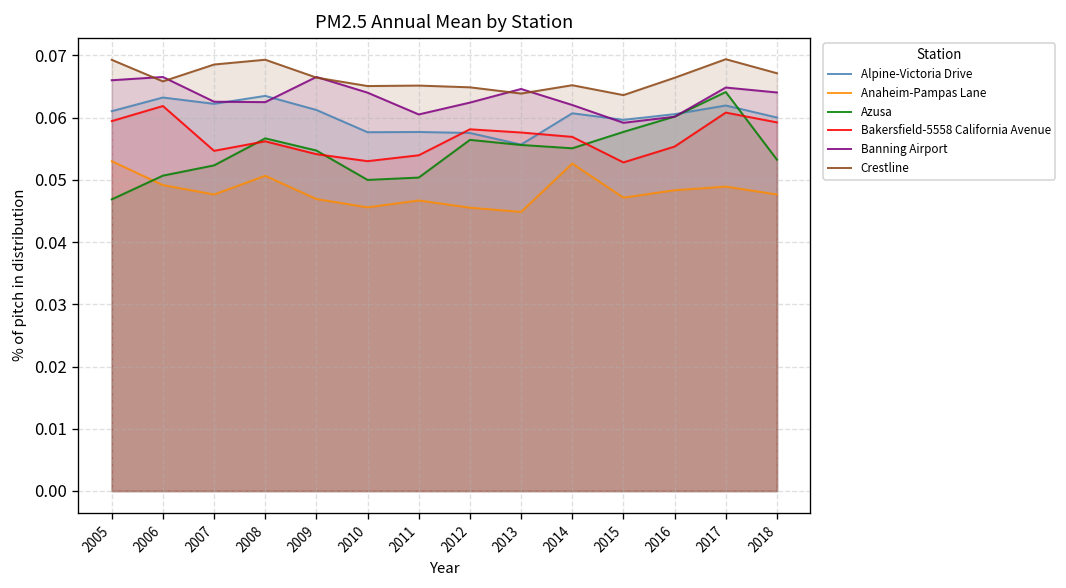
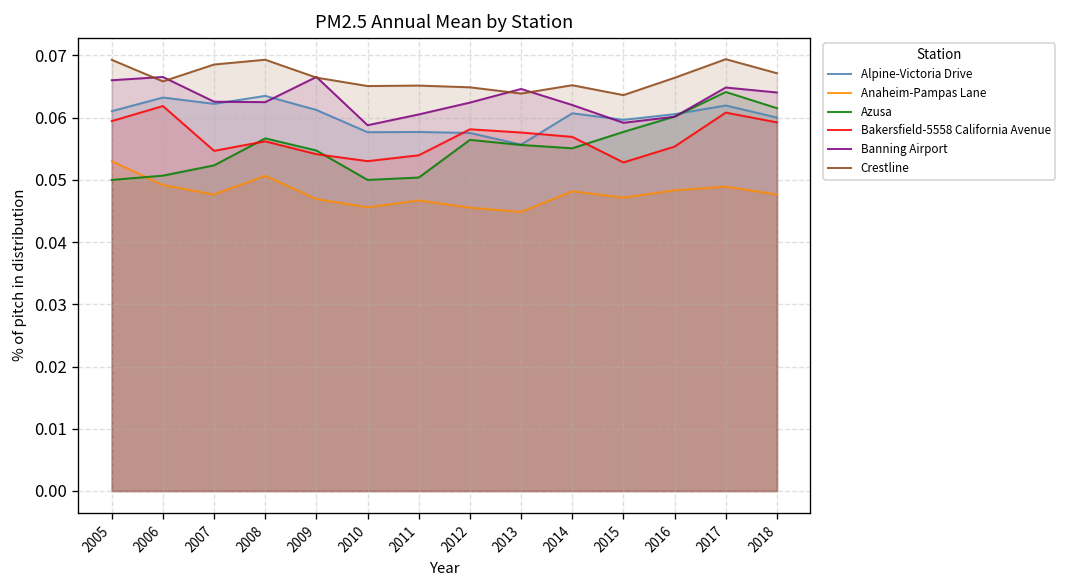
Azusa, 2005: 0.047 -> 0.050
Banning Airport, 2010: 0.064 -> 0.059
Anaheim-Pampas Lane, 2014: 0.053 -> 0.048
Azusa, 2018: 0.053 -> 0.062
